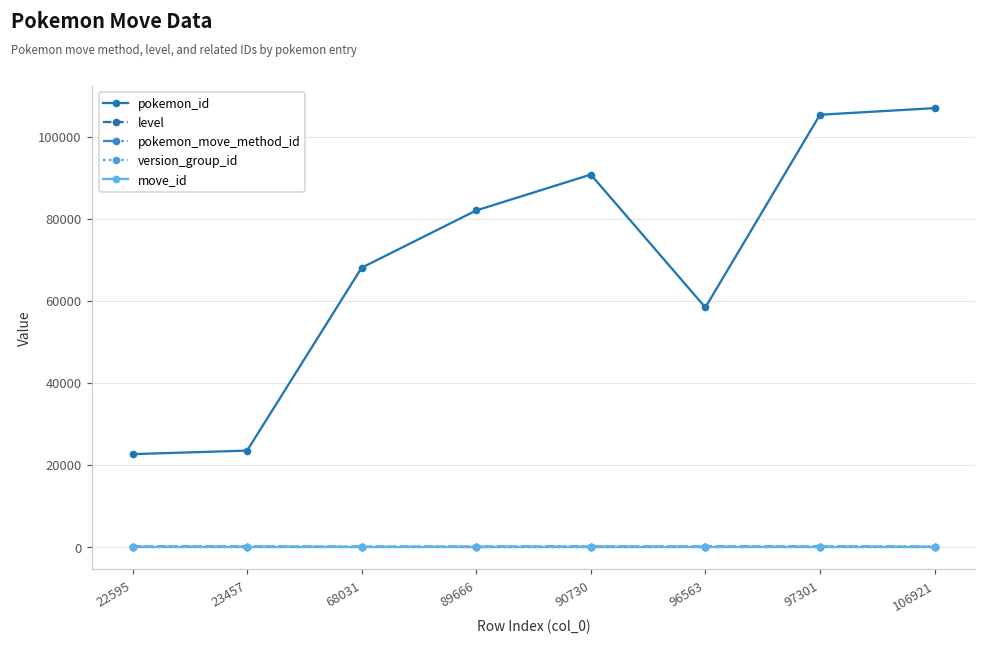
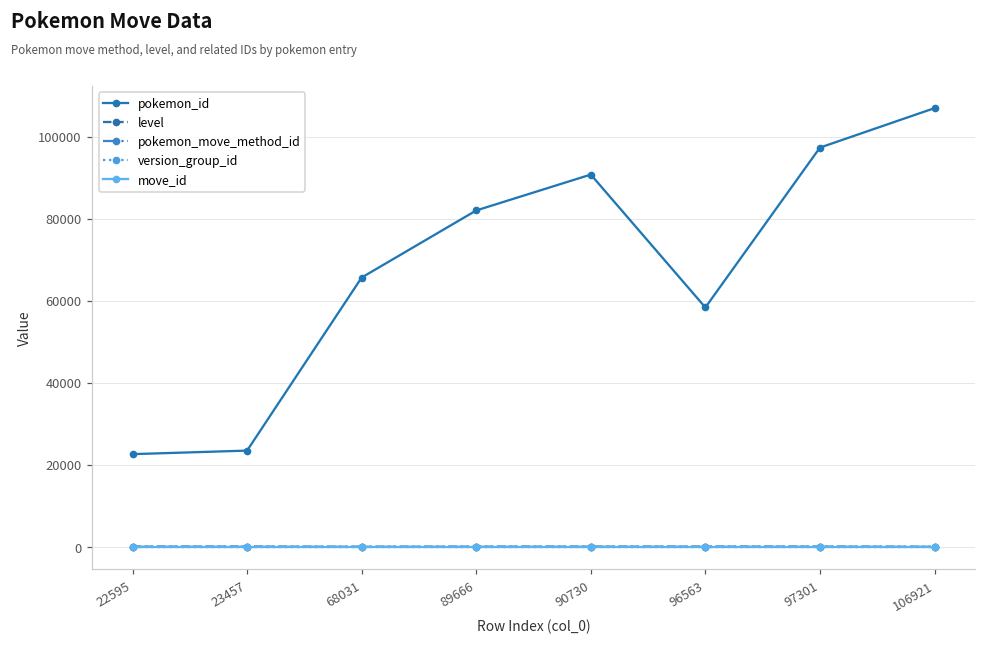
pokemon_id, 68031: 68000 -> 66000
pokemon_id, 97301: 105000 -> 97000
